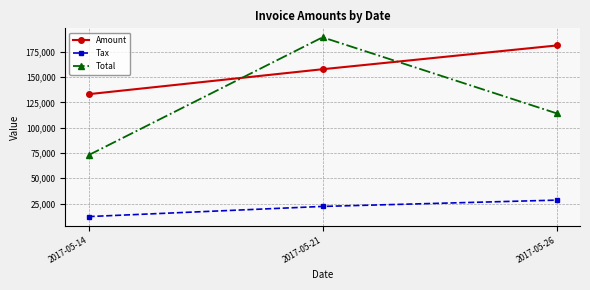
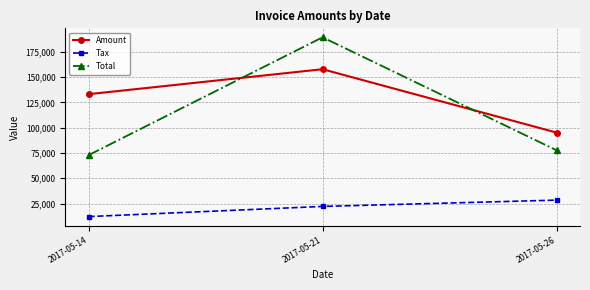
Amount, 2017-05-26: 181,000 -> 95,000
Total, 2017-05-26: 114,000 -> 78,000
